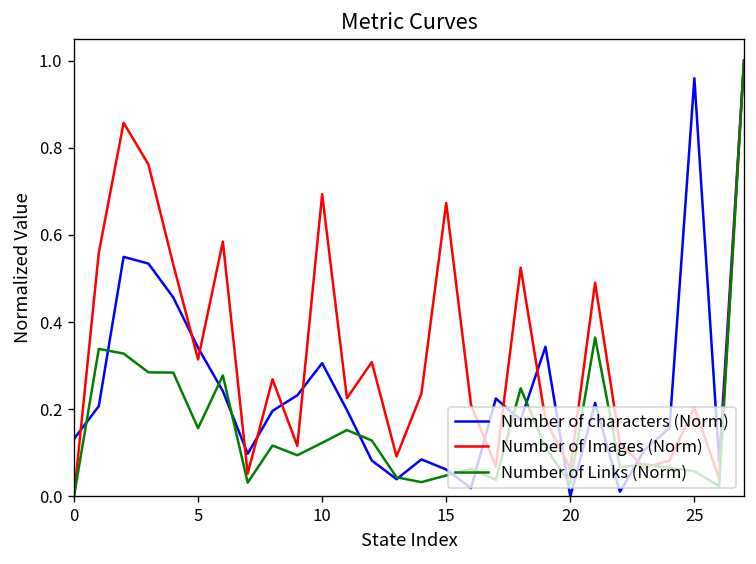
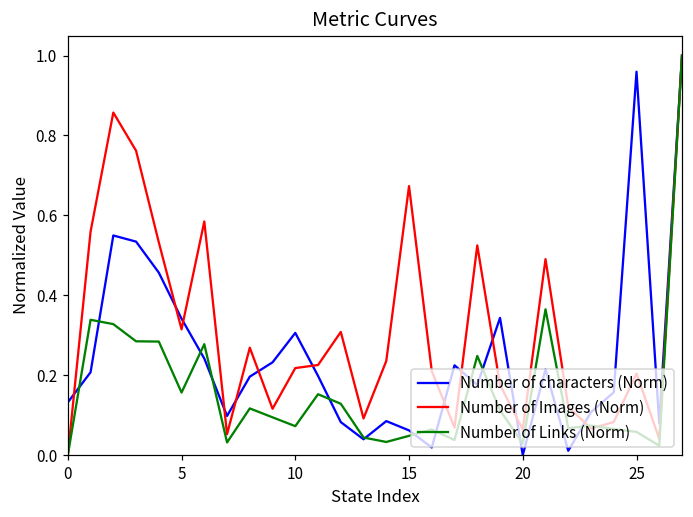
Number of Images (Norm), 10: 0.69 -> 0.22
Number of Links (Norm), 10: 0.12 -> 0.07
